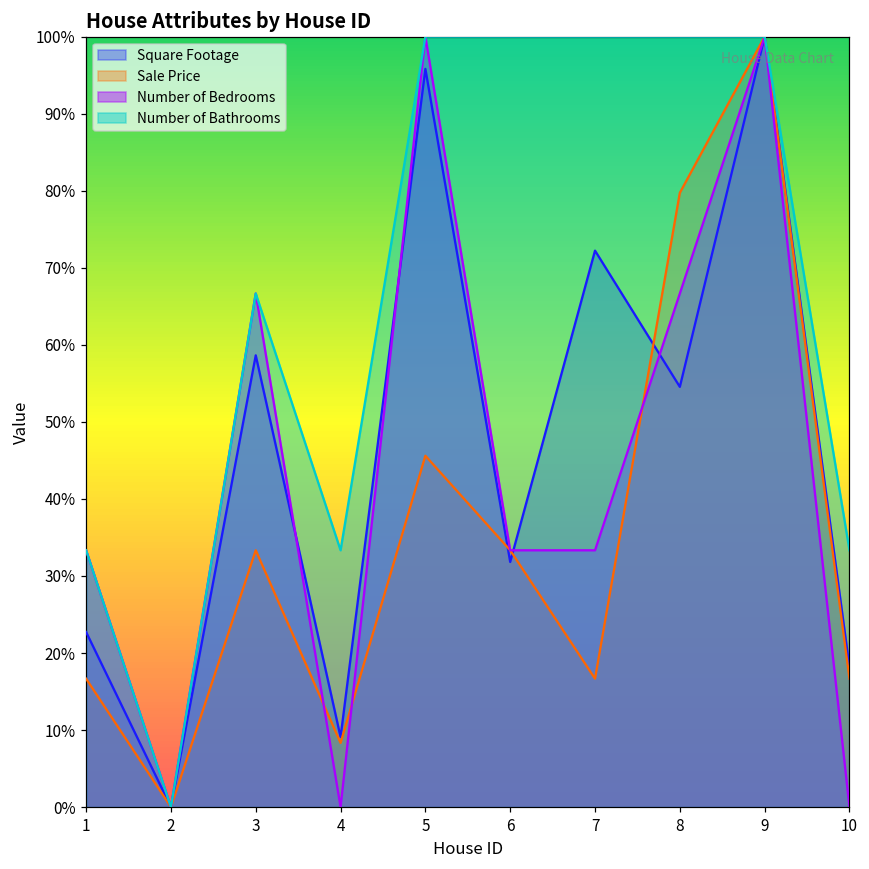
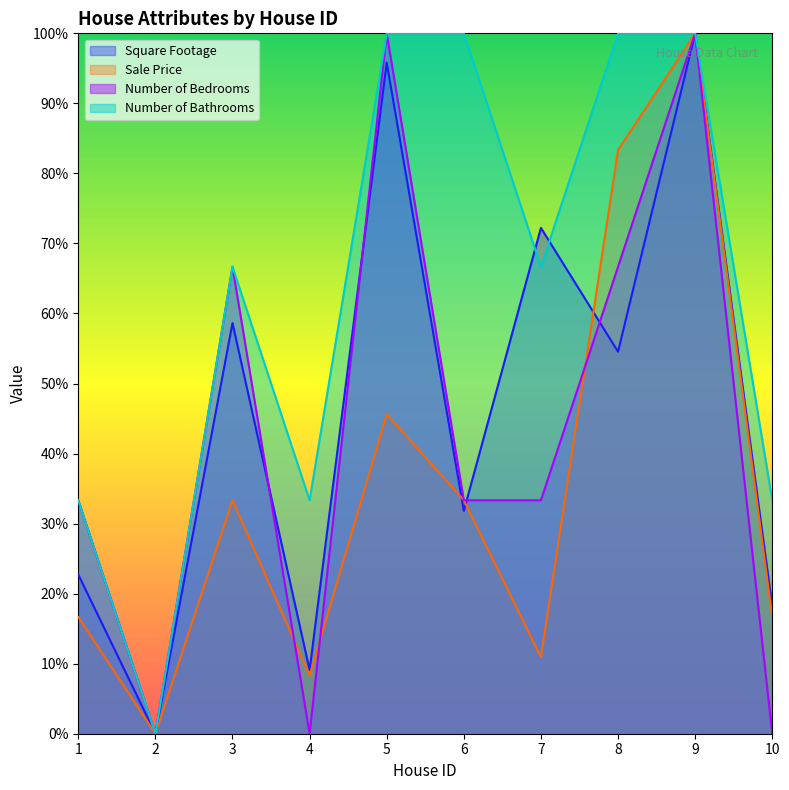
Sale Price, 7: 17% -> 11%
Number of Bathrooms, 7: 100% -> 67%
Sale Price, 8: 80% -> 83%
